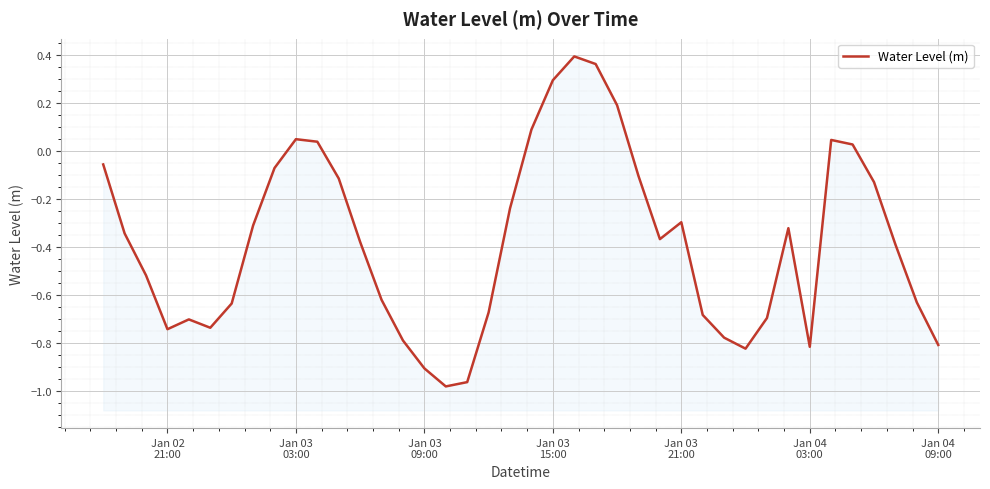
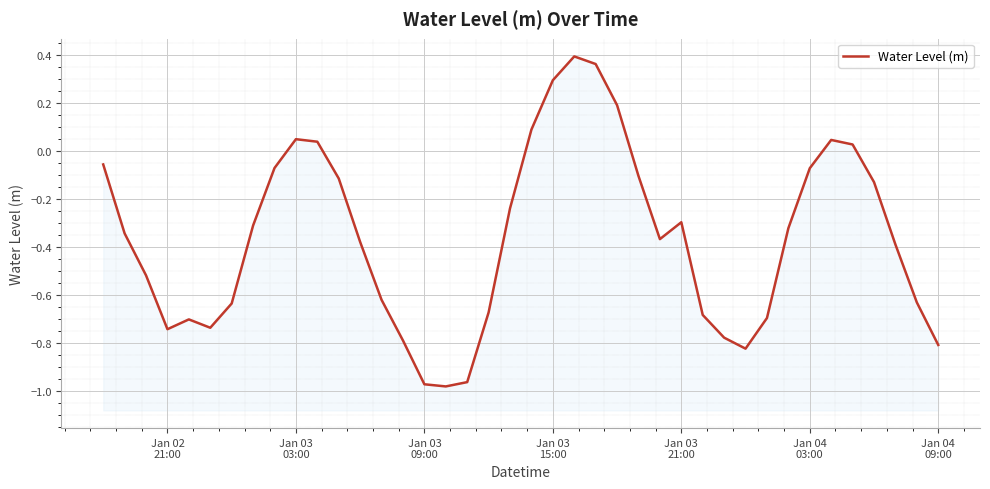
Jan 03 09:00: -0.91 -> -0.97
Jan 04 03:00: -0.82 -> -0.07
